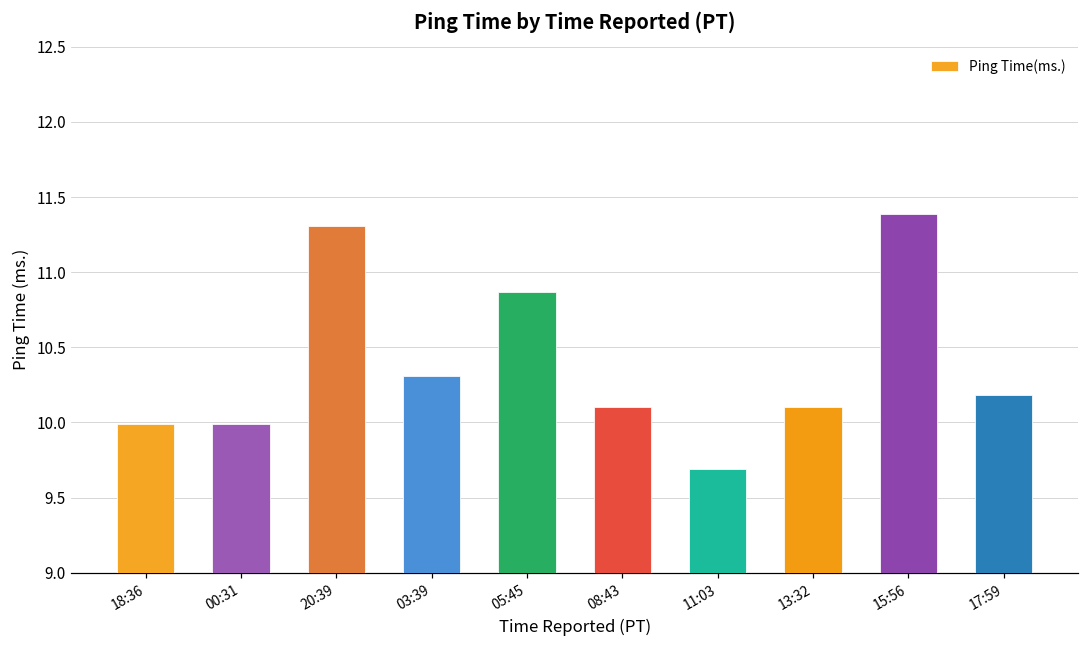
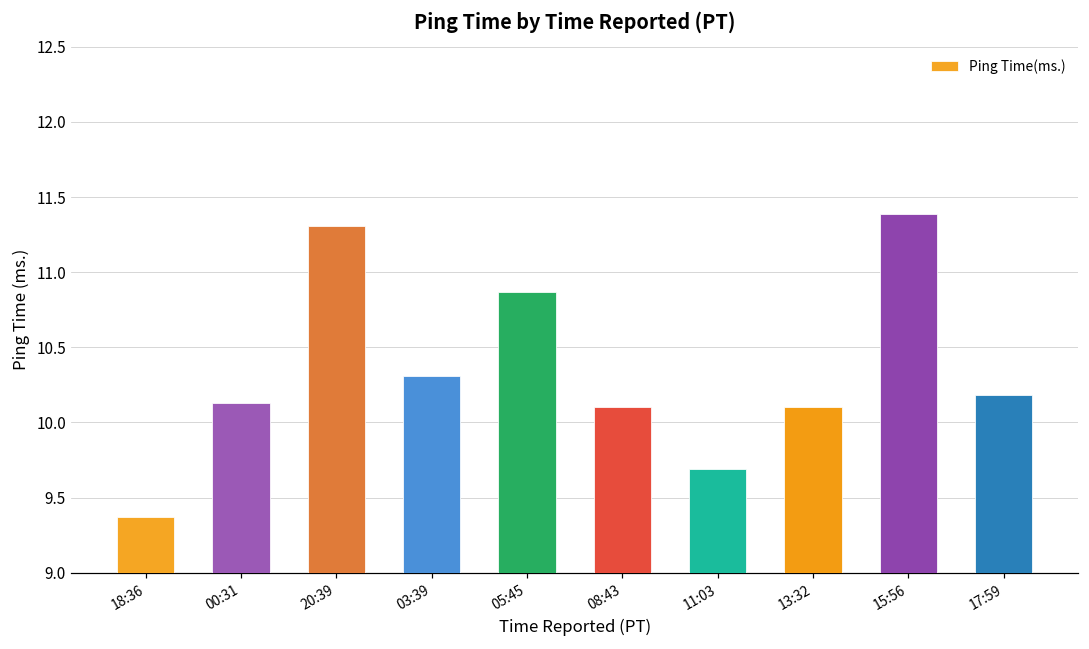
18:36: 9.99 -> 9.37
00:31: 9.99 -> 10.13
